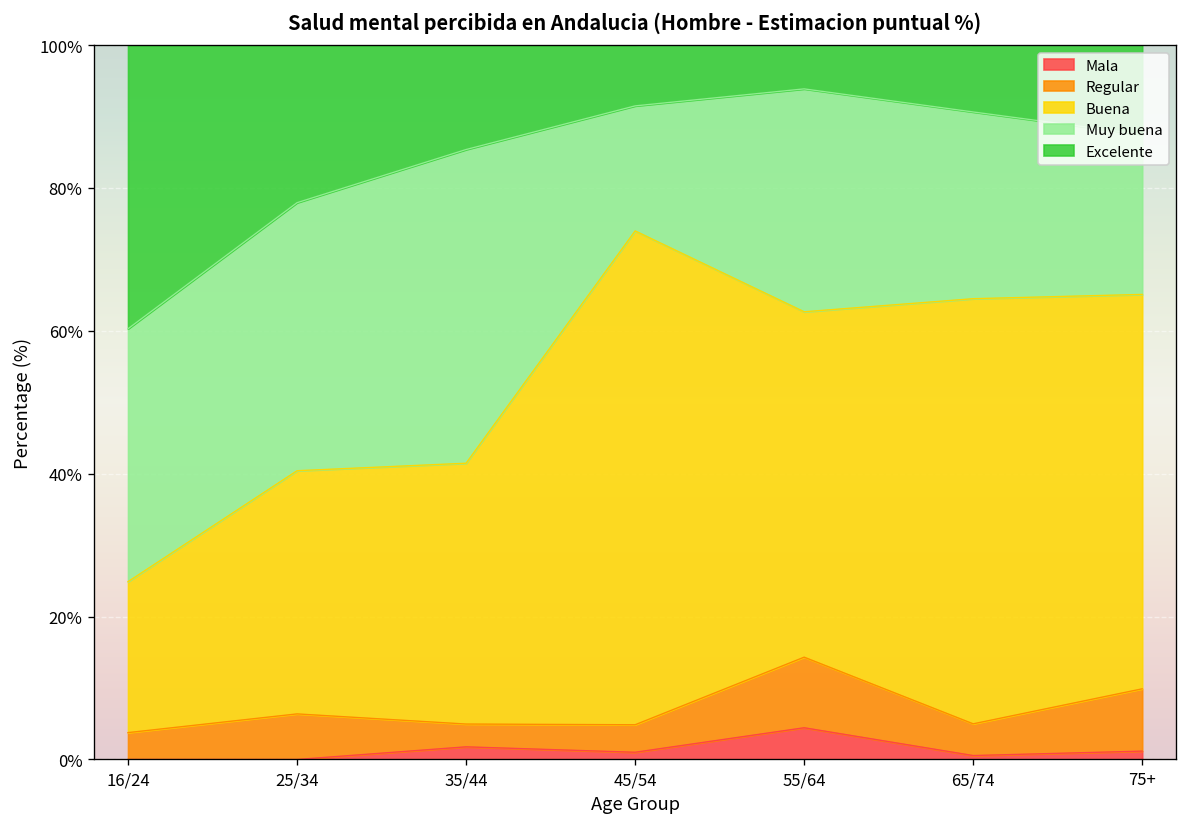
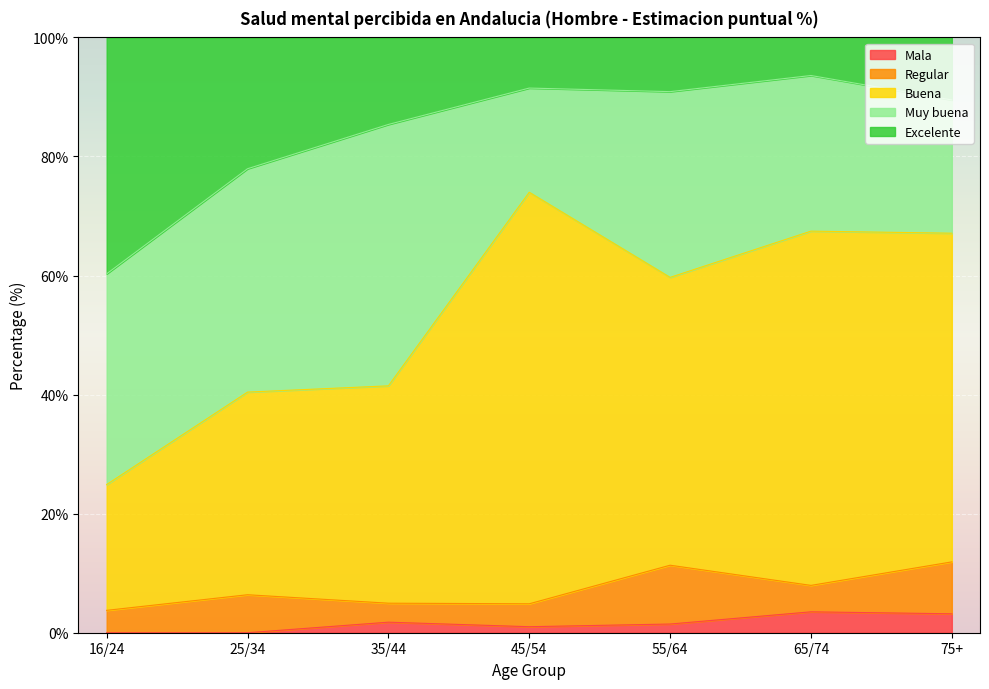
Mala, 55/64: 4% -> 1%
Mala, 65/74: 1% -> 4%
Mala, 75+: 1% -> 3%
